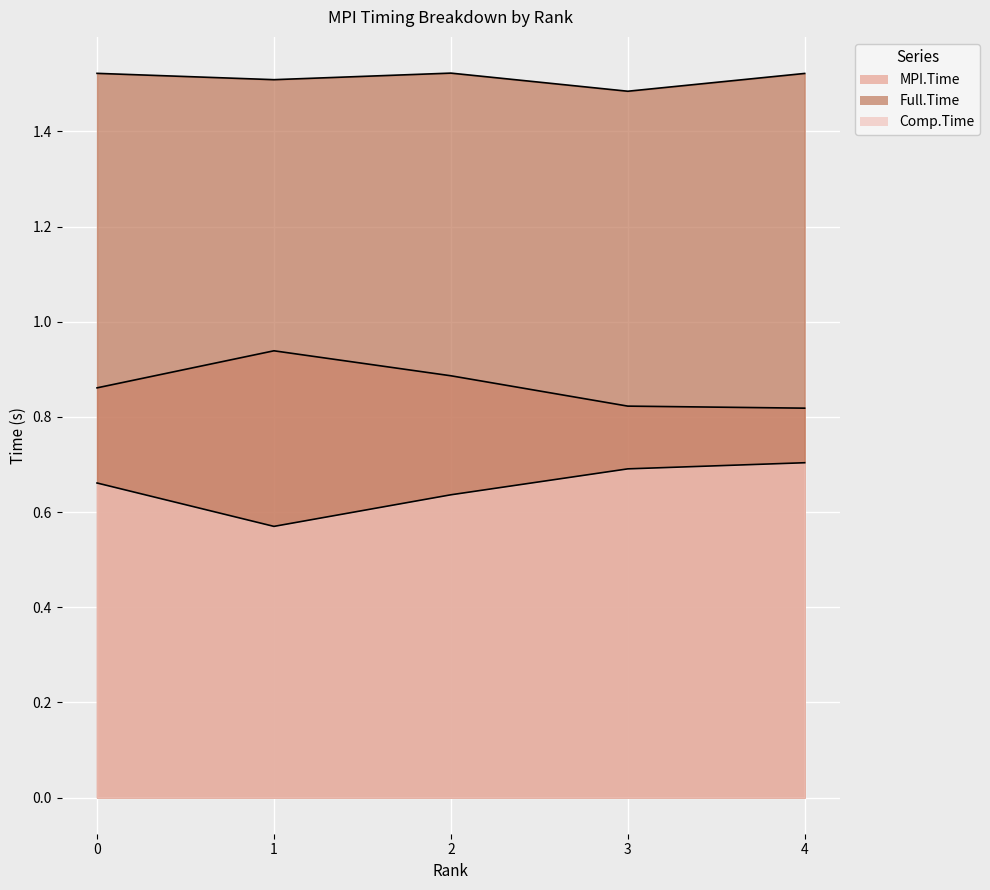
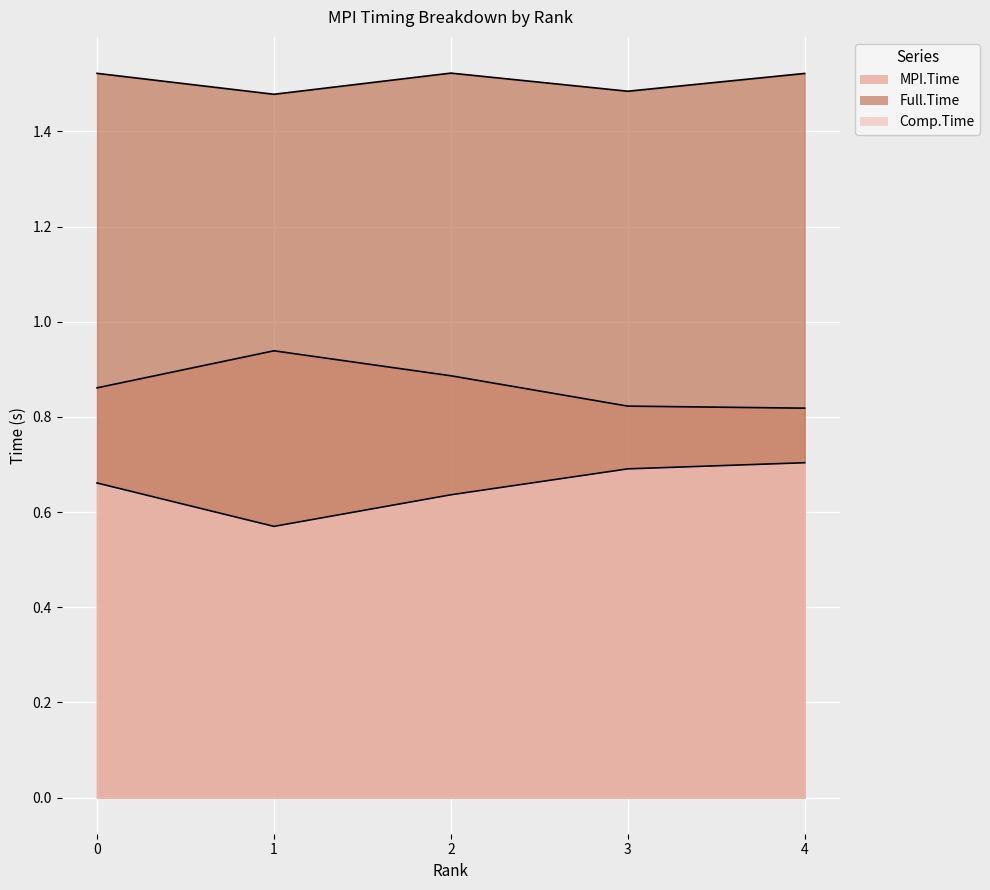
Full.Time, 1: 1.51 -> 1.48
